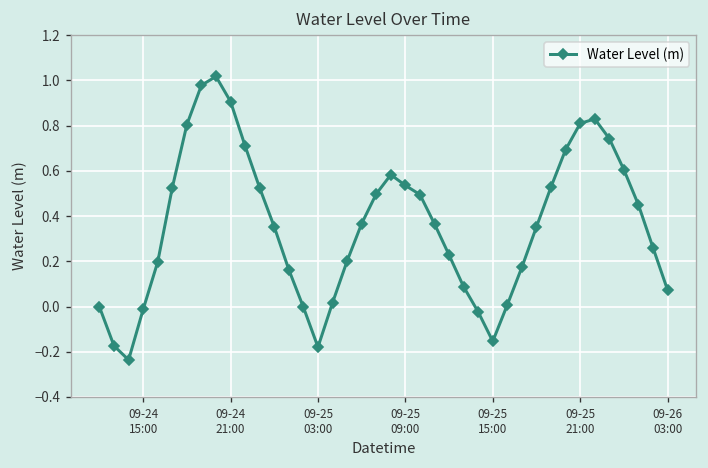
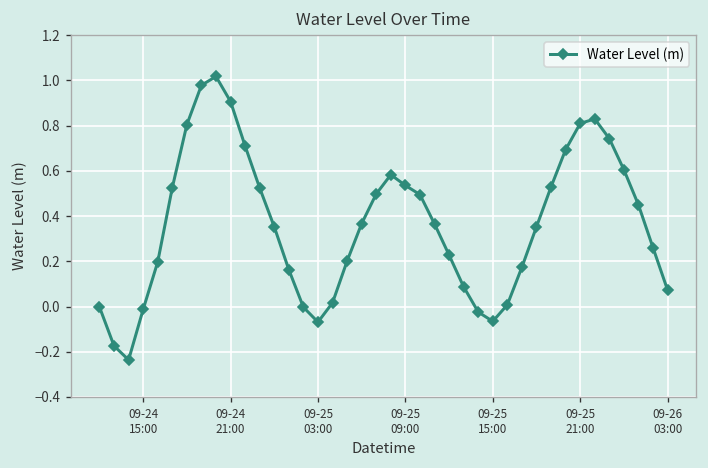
09-25 03:00: -0.18 -> -0.07
09-25 15:00: -0.15 -> -0.07
